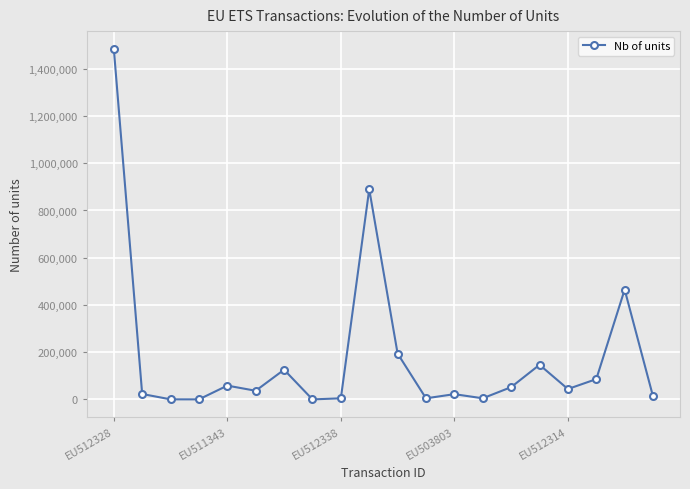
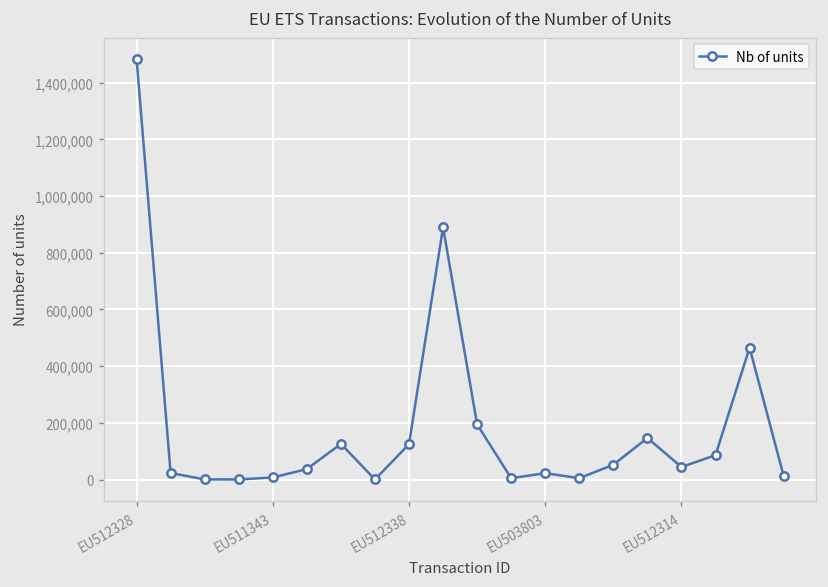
EU511343: 60,000 -> 10,000
EU512338: 0 -> 120,000
